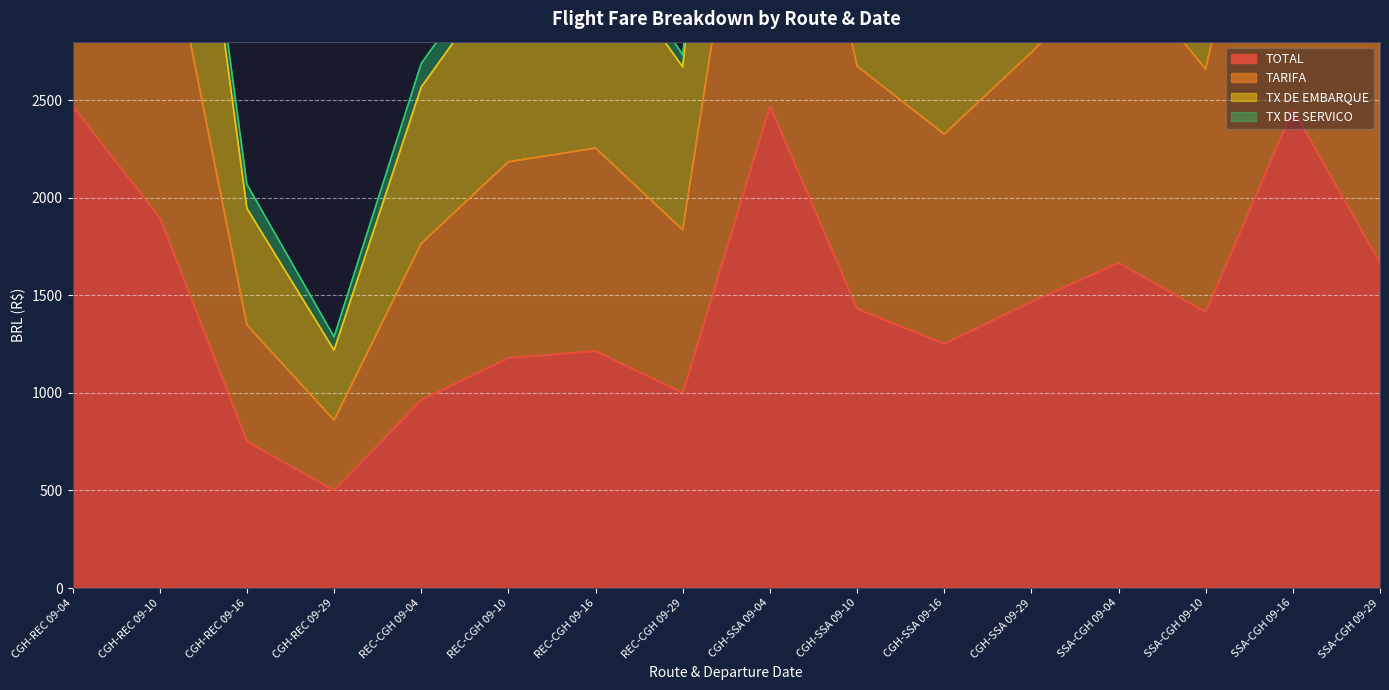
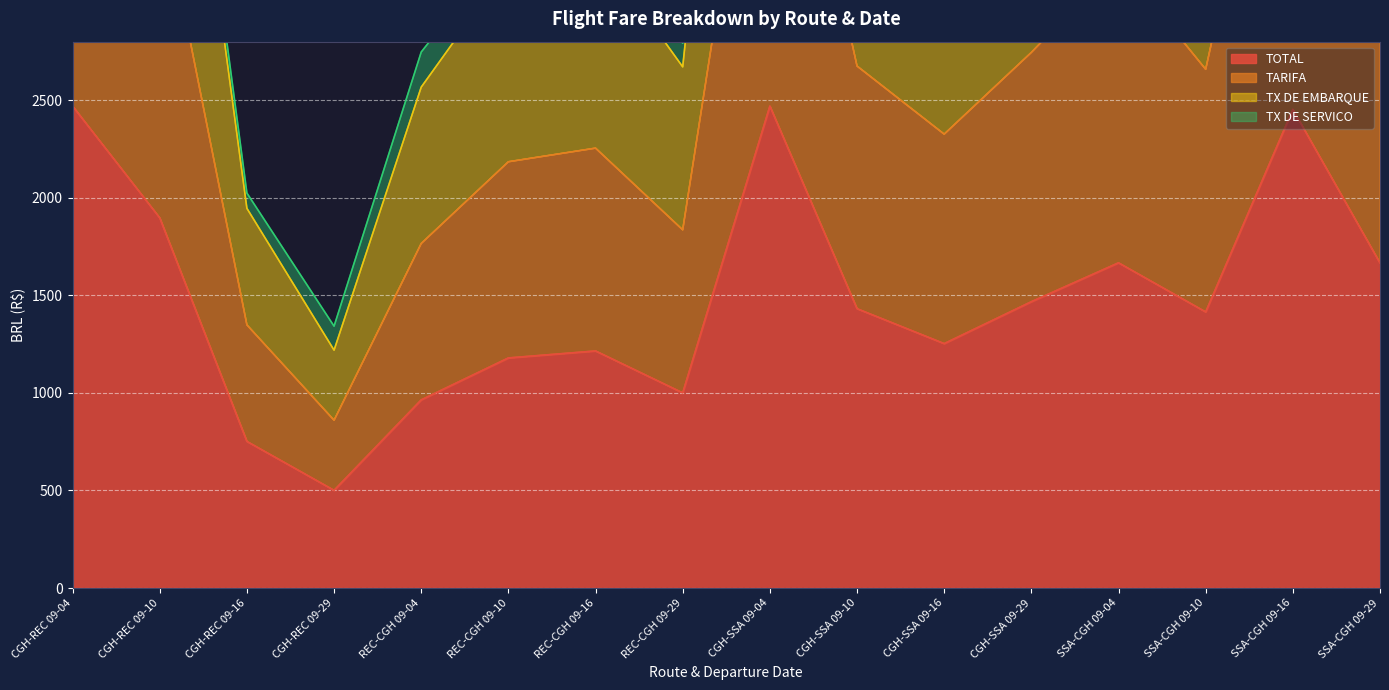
TX DE SERVICO, CGH-REC 09-16: 120 -> 80
TX DE SERVICO, CGH-REC 09-29: 70 -> 120
TX DE SERVICO, REC-CGH 09-04: 120 -> 180
TX DE SERVICO, REC-CGH 09-29: 60 -> 120
